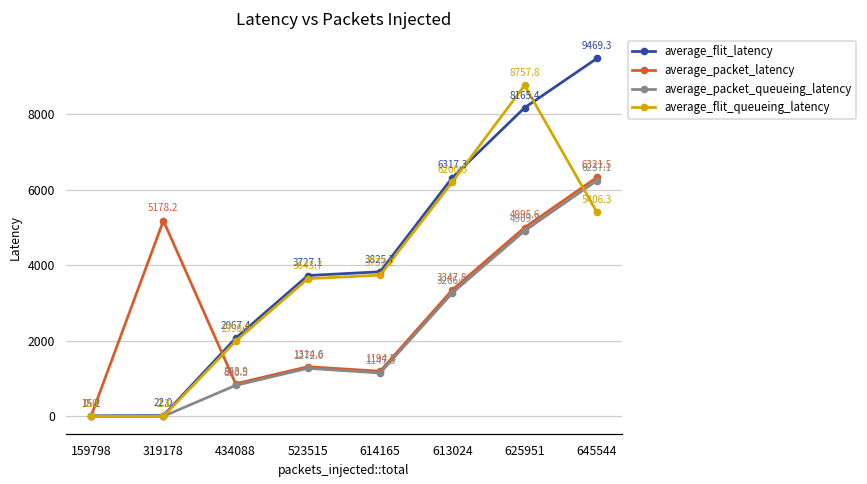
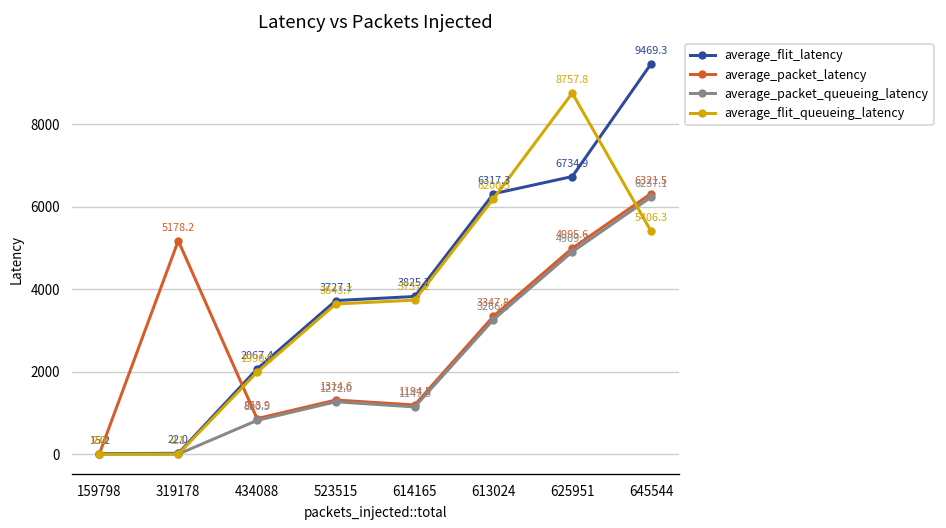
average_flit_latency, 625951: 8165.4 -> 6734.9
